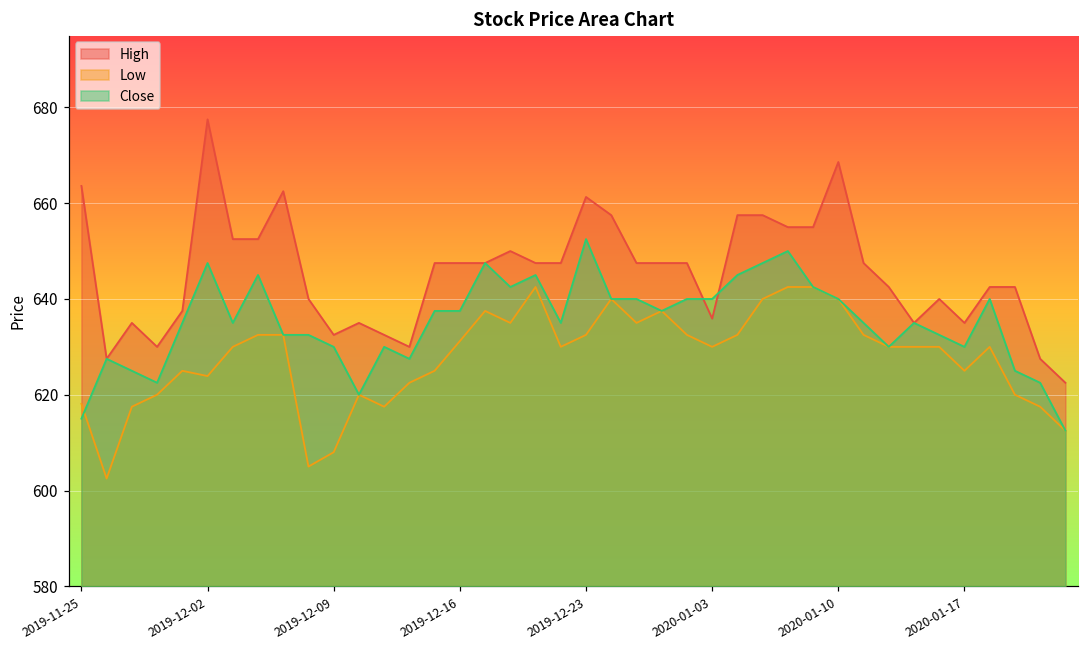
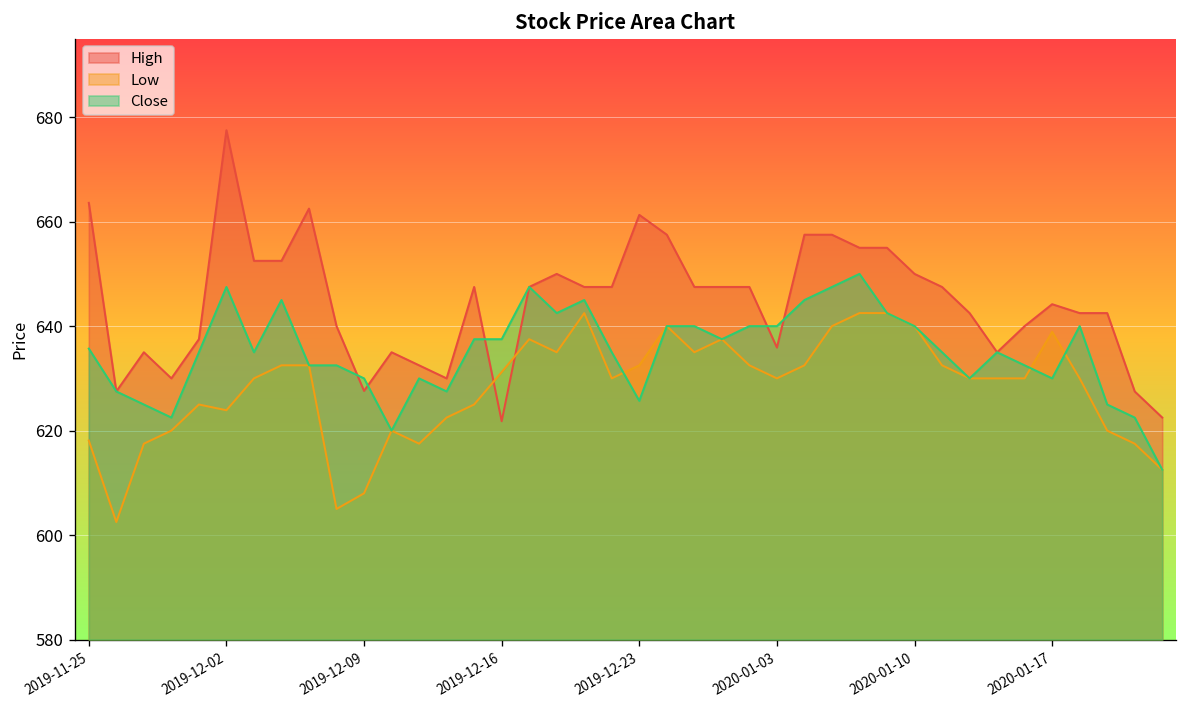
Close, 2019-11-25: 615 -> 636
High, 2019-12-09: 633 -> 628
High, 2019-12-16: 648 -> 622
Close, 2019-12-23: 653 -> 626
High, 2020-01-10: 669 -> 650
High, 2020-01-17: 635 -> 644
Low, 2020-01-17: 625 -> 639
